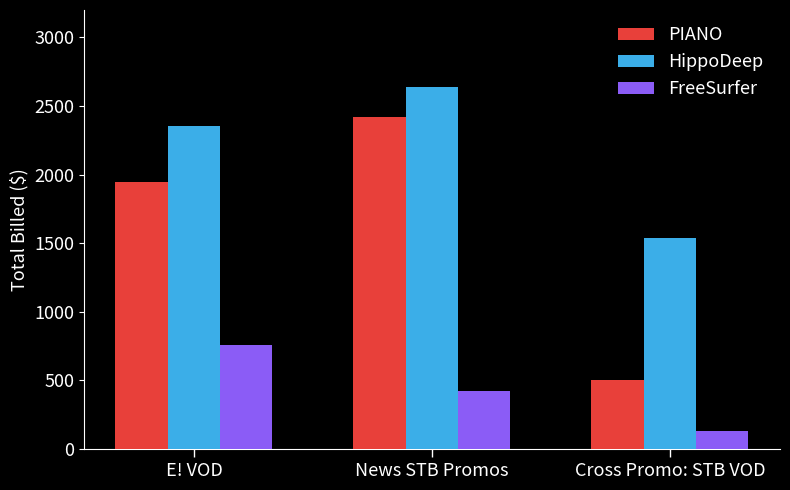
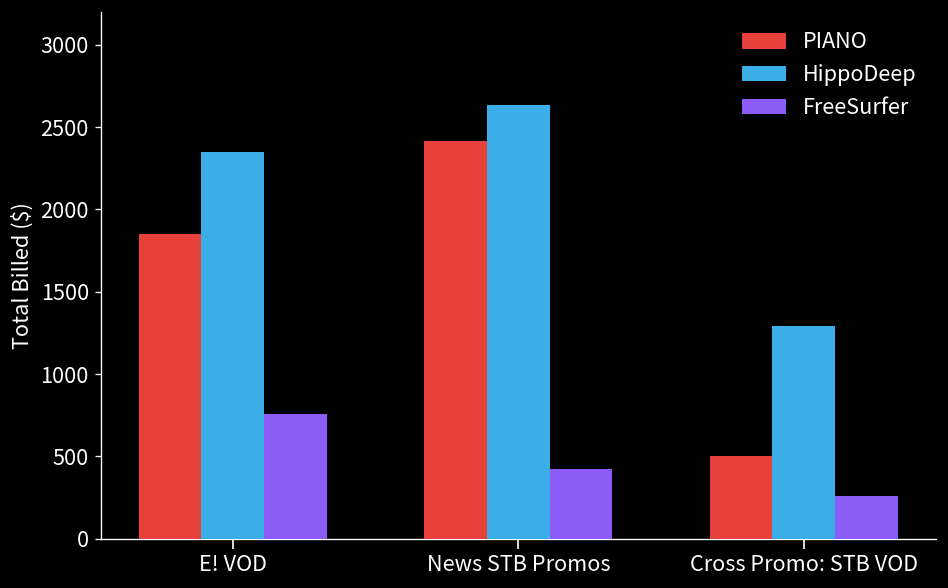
PIANO, E! VOD: 1940 -> 1850
HippoDeep, Cross Promo: STB VOD: 1540 -> 1290
FreeSurfer, Cross Promo: STB VOD: 130 -> 260
